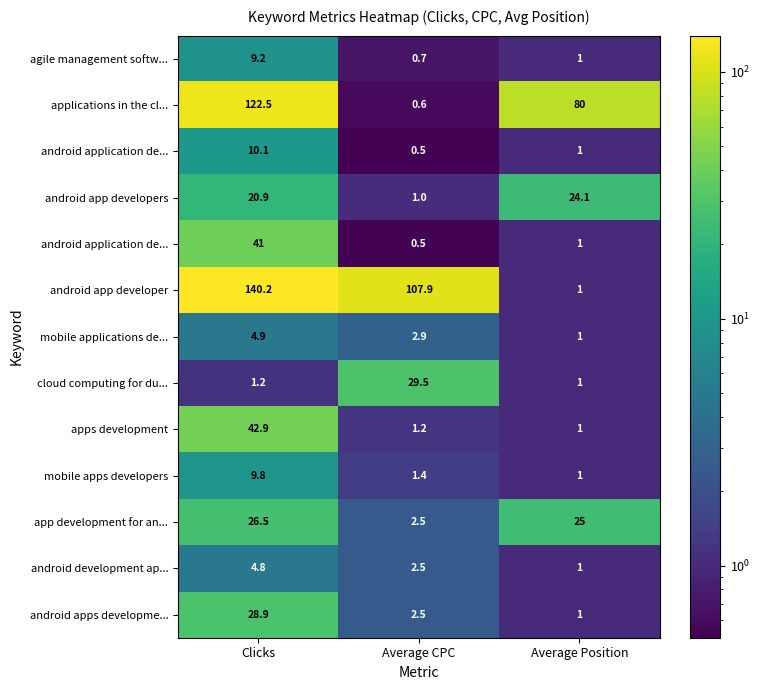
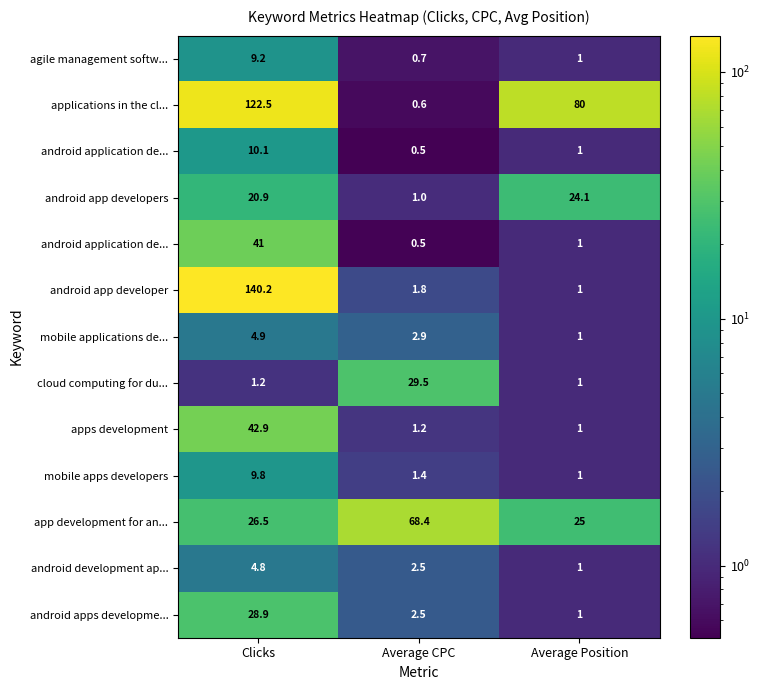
android app developer, Average CPC: 107.9 -> 1.8
app development for an..., Average CPC: 2.5 -> 68.4
